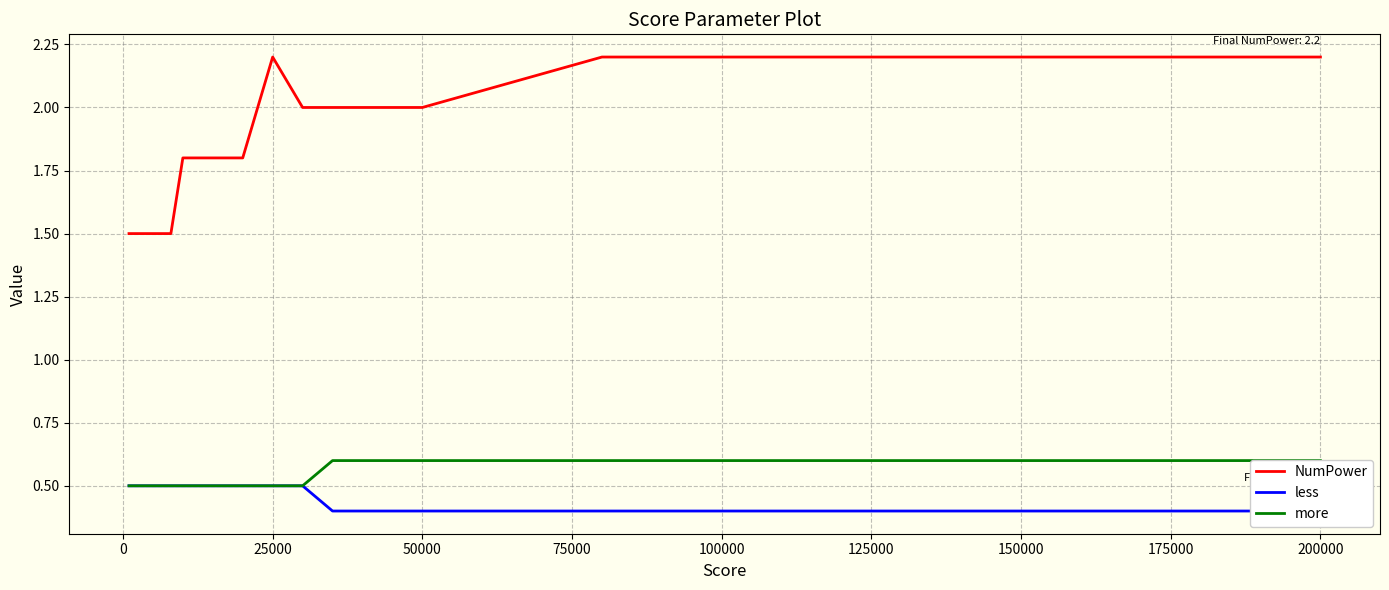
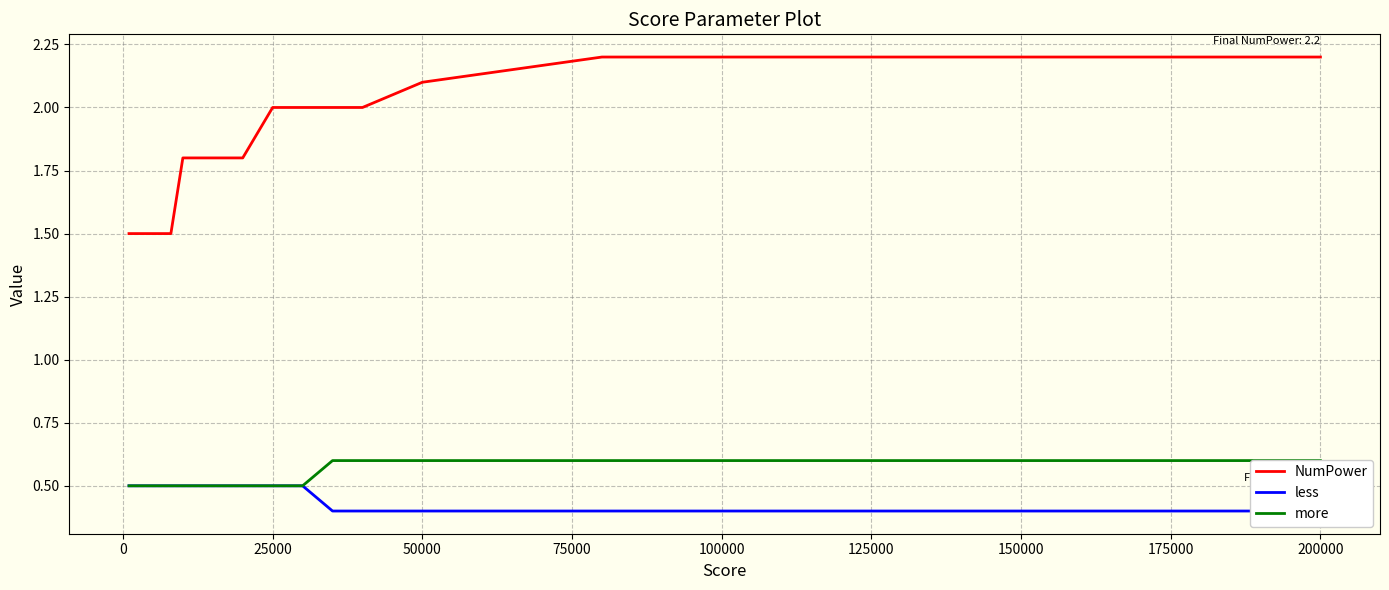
NumPower, 25000: 2.2 -> 2.0
NumPower, 50000: 2.0 -> 2.1
